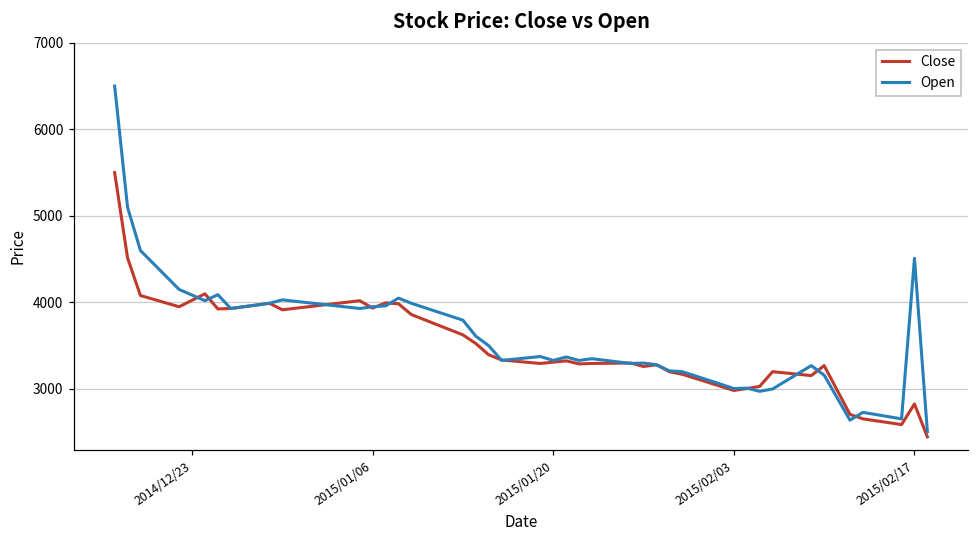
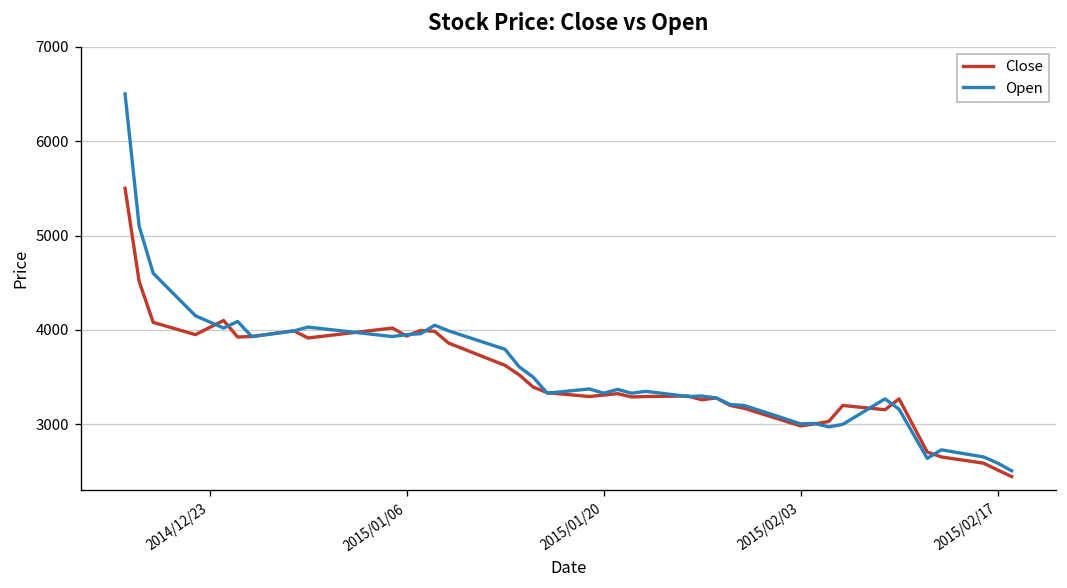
Close, 2015/02/17: 2800 -> 2500
Open, 2015/02/17: 4500 -> 2600
